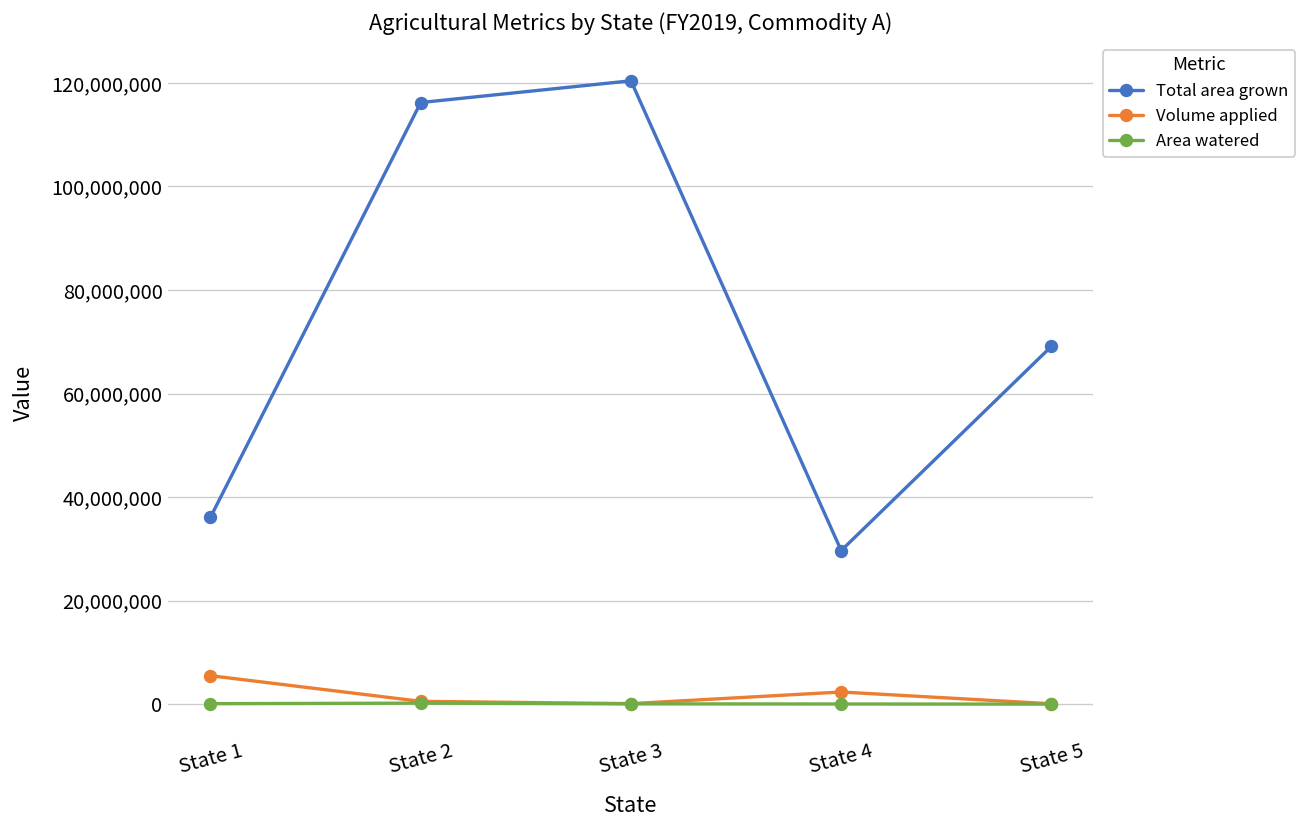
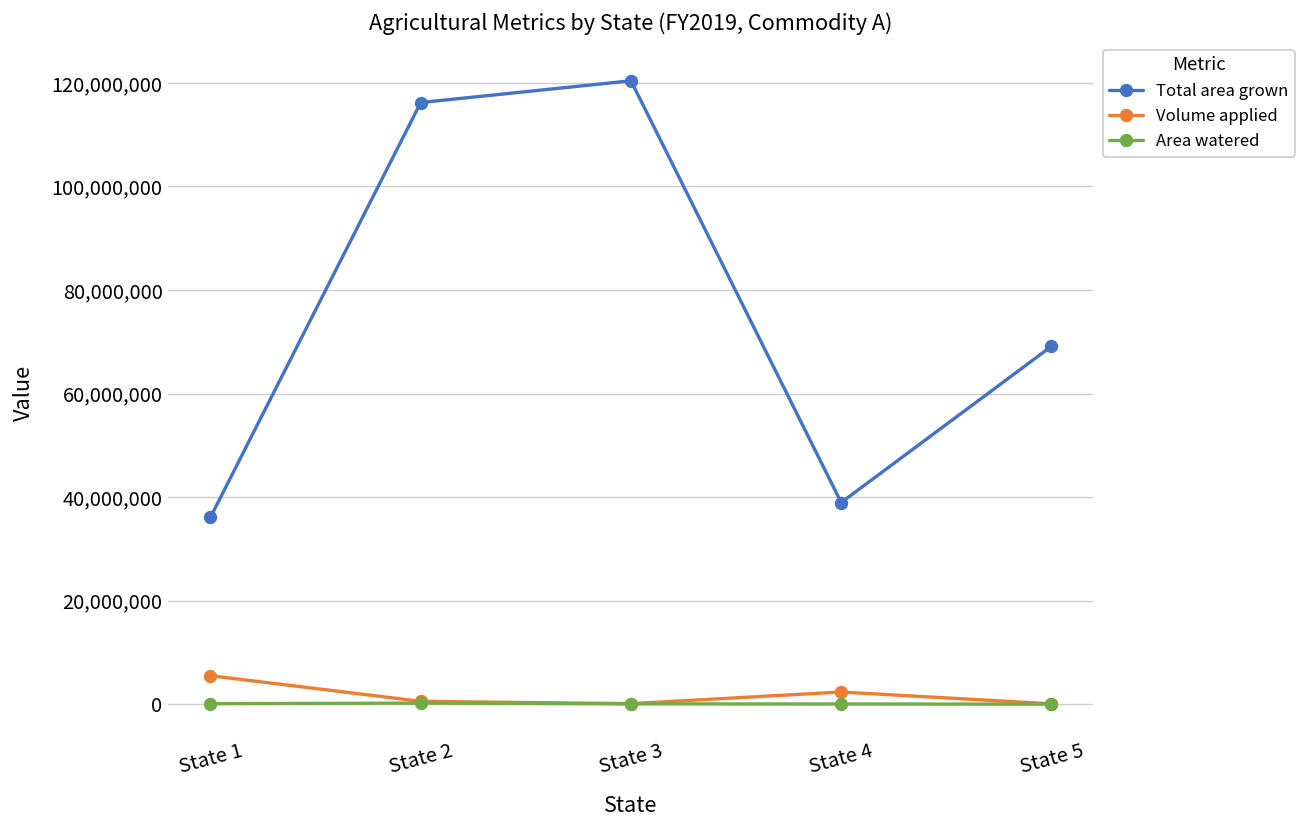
Total area grown, State 4: 30,000,000 -> 39,000,000
